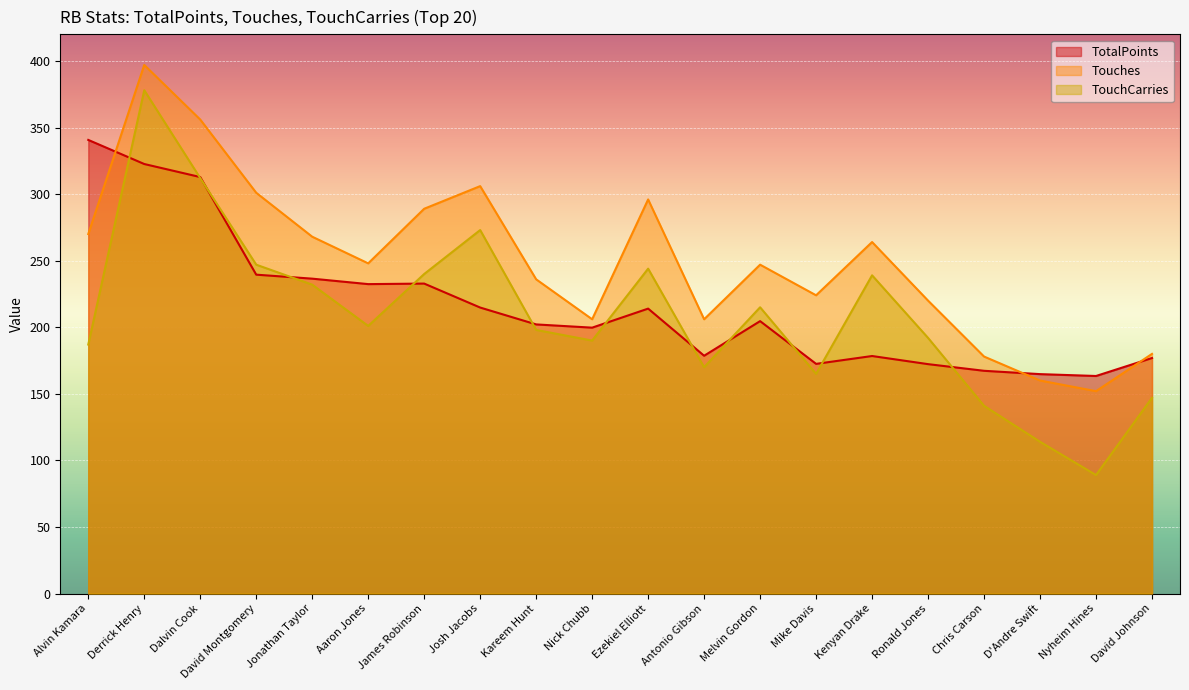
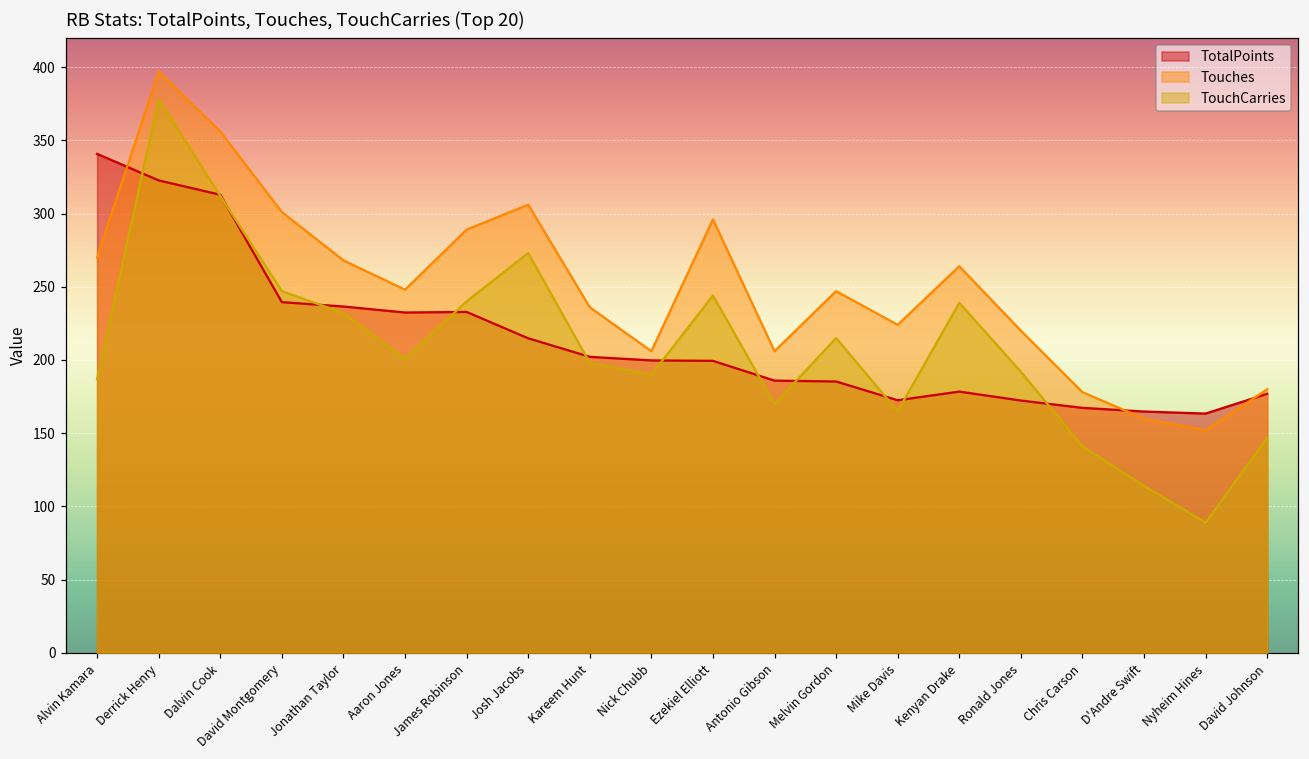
TotalPoints, Ezekiel Elliott: 214 -> 199
TotalPoints, Antonio Gibson: 179 -> 186
TotalPoints, Melvin Gordon: 205 -> 185
